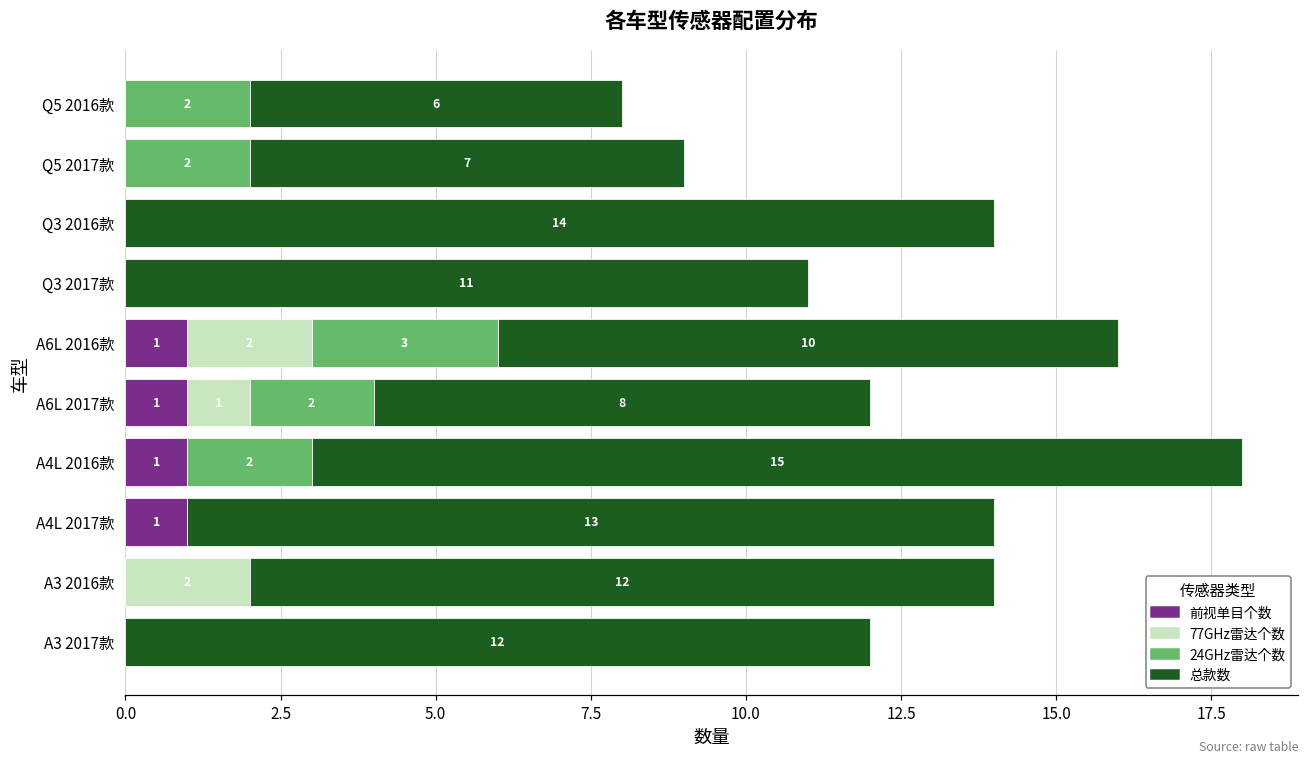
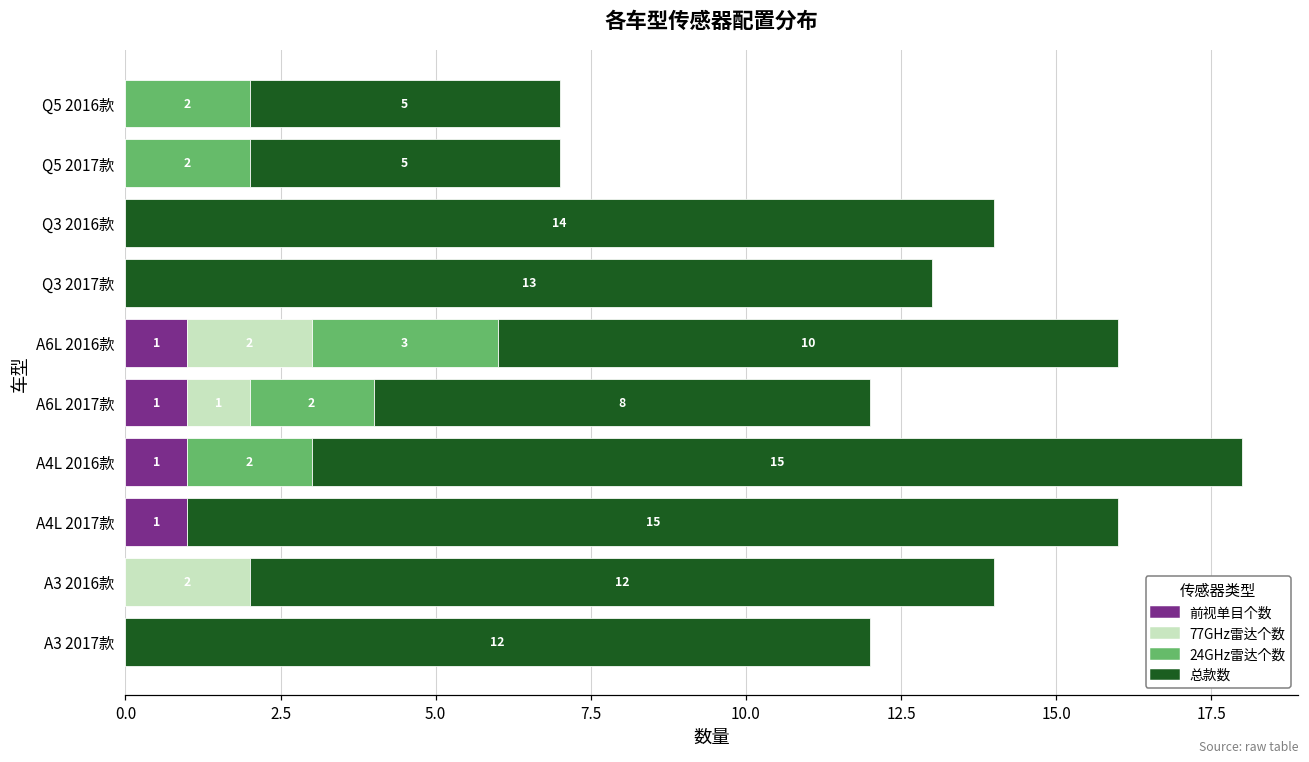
总款数, Q5 2016款: 6 -> 5
总款数, Q5 2017款: 7 -> 5
总款数, Q3 2017款: 11 -> 13
总款数, A4L 2017款: 13 -> 15
